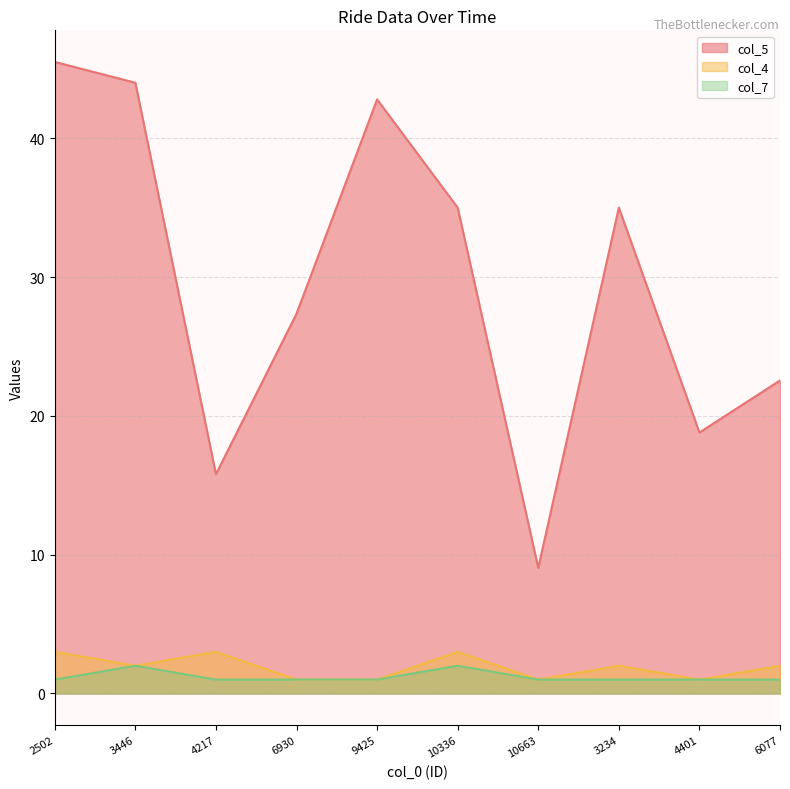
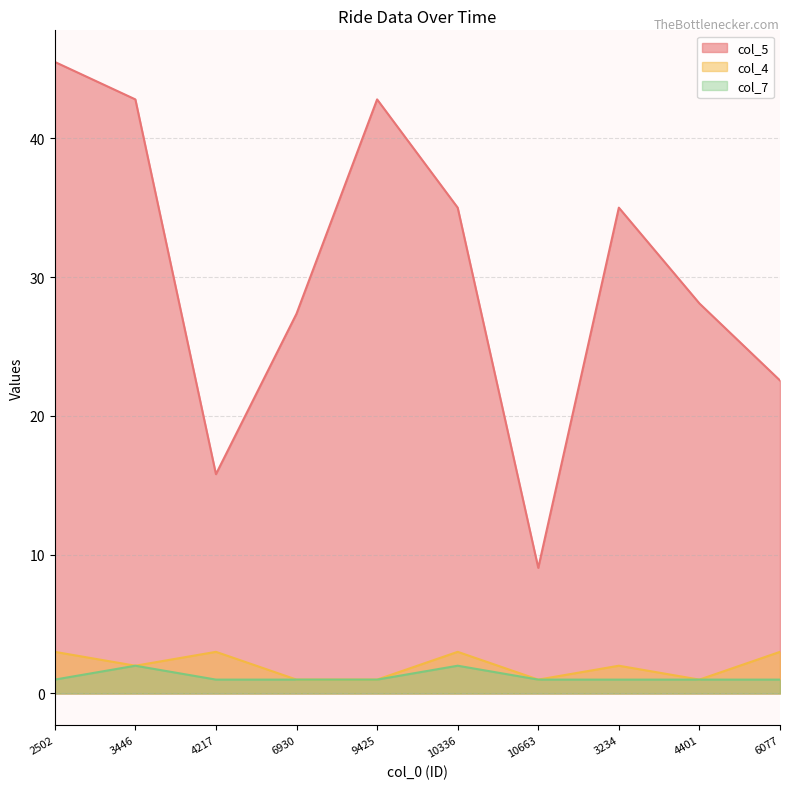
col_5, 3446: 44.0 -> 42.8
col_5, 4401: 18.8 -> 28.1
col_4, 6077: 2 -> 3
